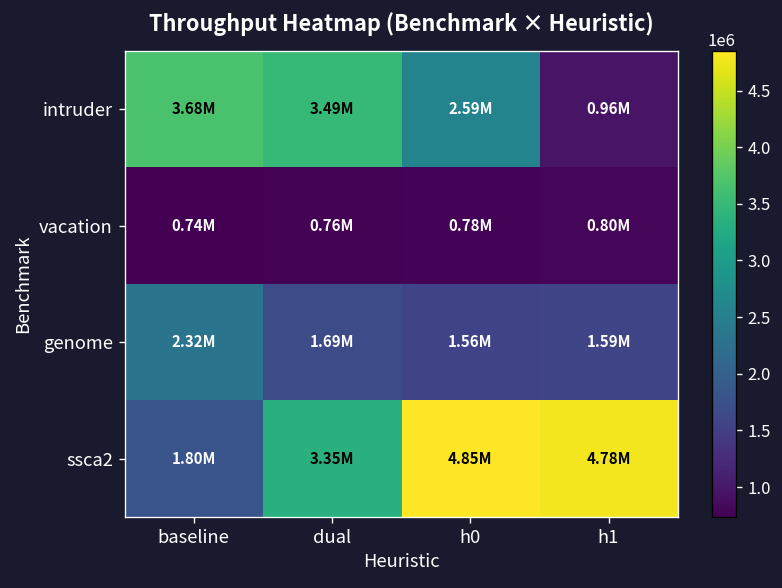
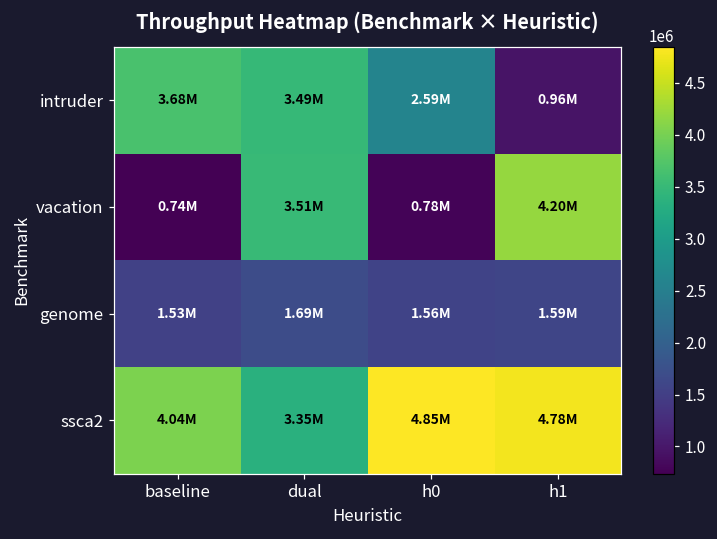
vacation, dual: 0.76M -> 3.51M
vacation, h1: 0.80M -> 4.20M
genome, baseline: 2.32M -> 1.53M
ssca2, baseline: 1.80M -> 4.04M
